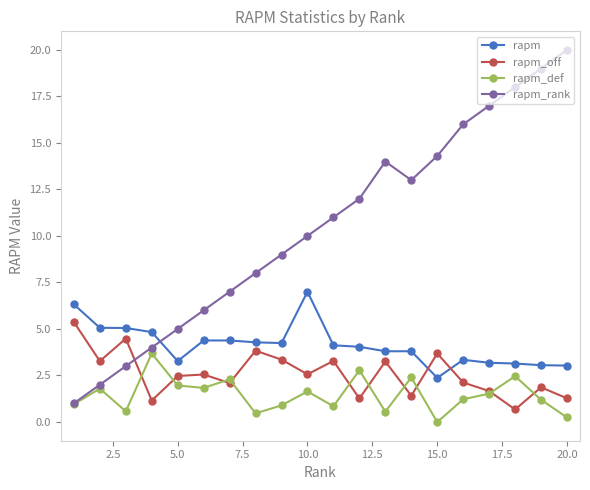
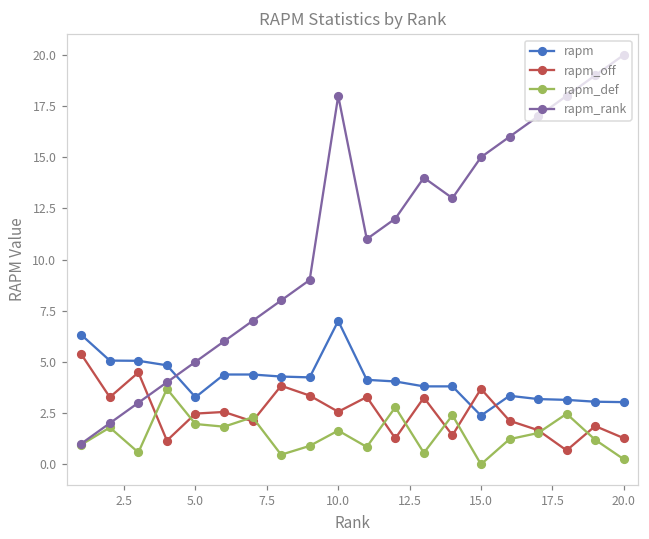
rapm_rank, 10.0: 10 -> 18
rapm_rank, 15.0: 14.3 -> 15.0
